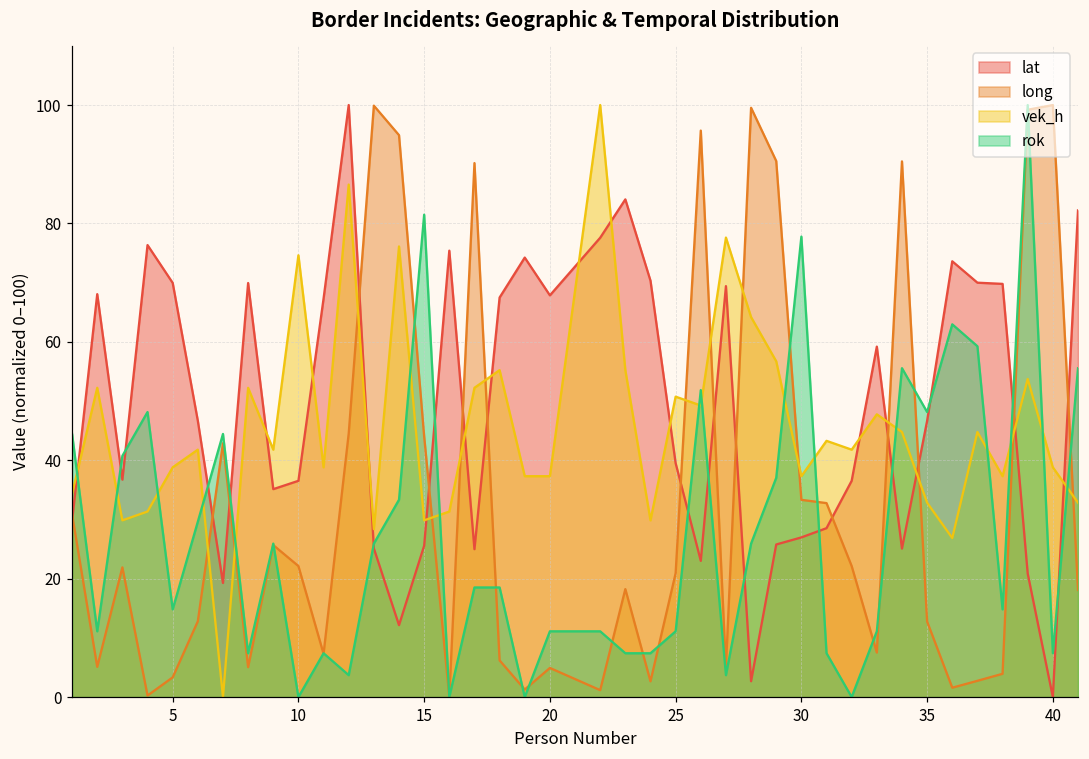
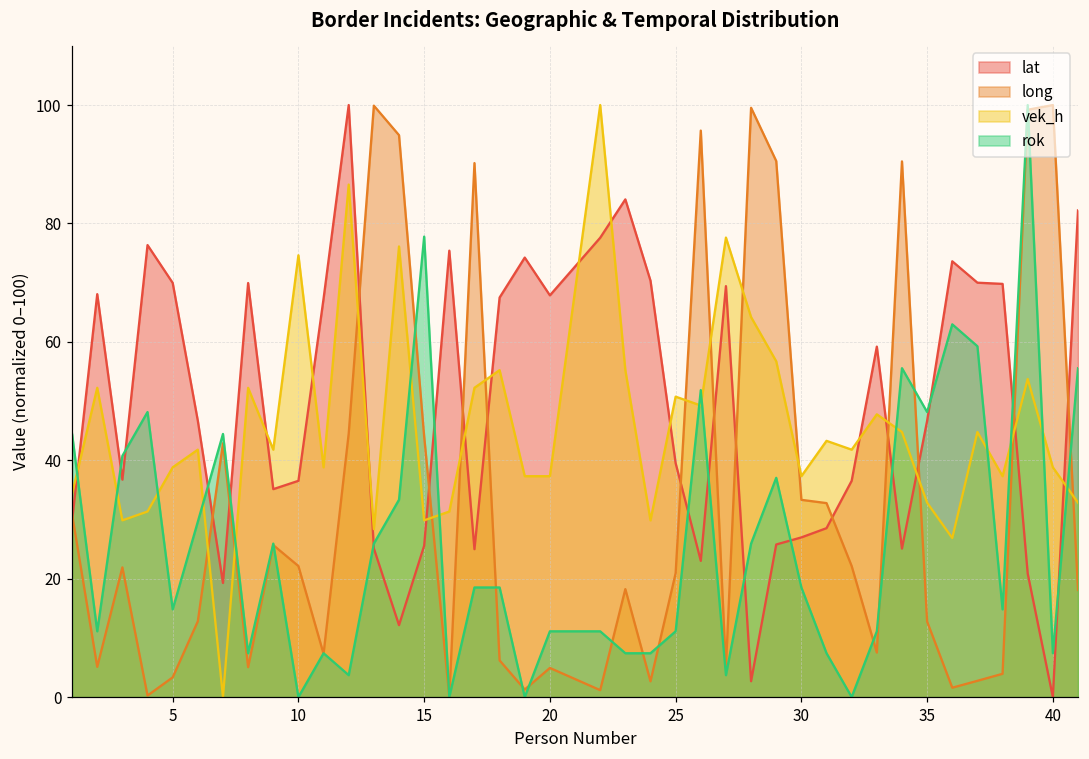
rok, 15: 81 -> 78
rok, 30: 78 -> 19
